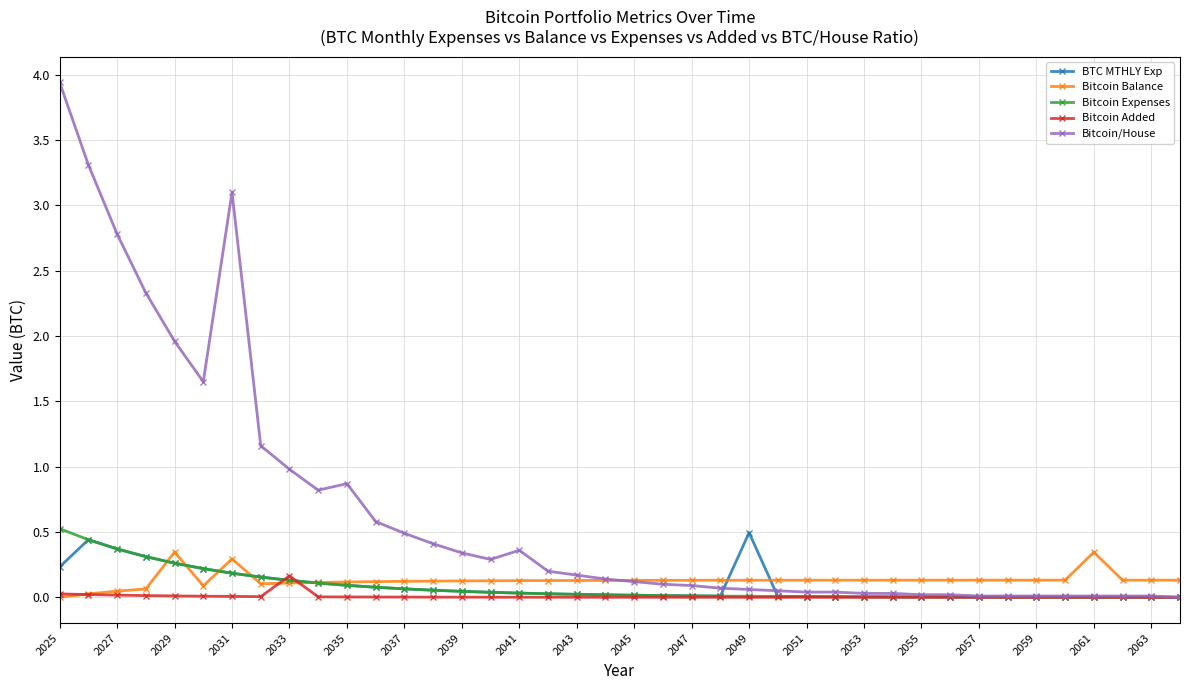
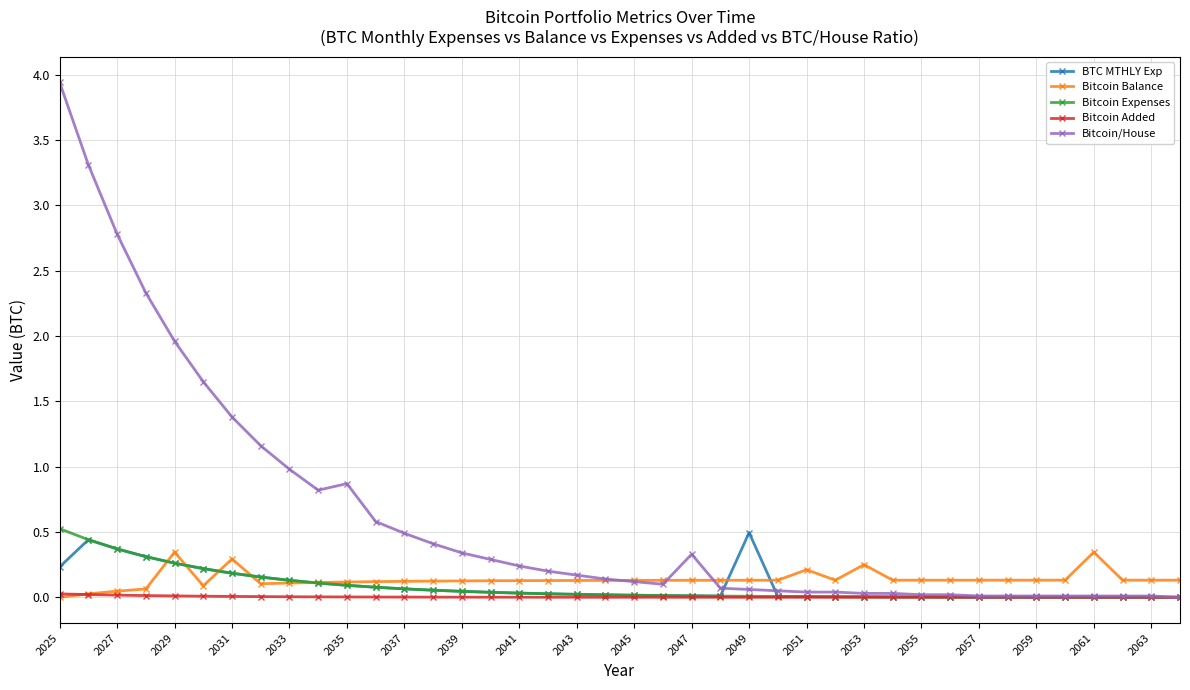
Bitcoin/House, 2031: 3.10 -> 1.38
Bitcoin Added, 2033: 0.16 -> 0.00
Bitcoin/House, 2041: 0.36 -> 0.24
Bitcoin/House, 2047: 0.09 -> 0.33
Bitcoin Balance, 2051: 0.13 -> 0.21
Bitcoin Balance, 2053: 0.13 -> 0.25
